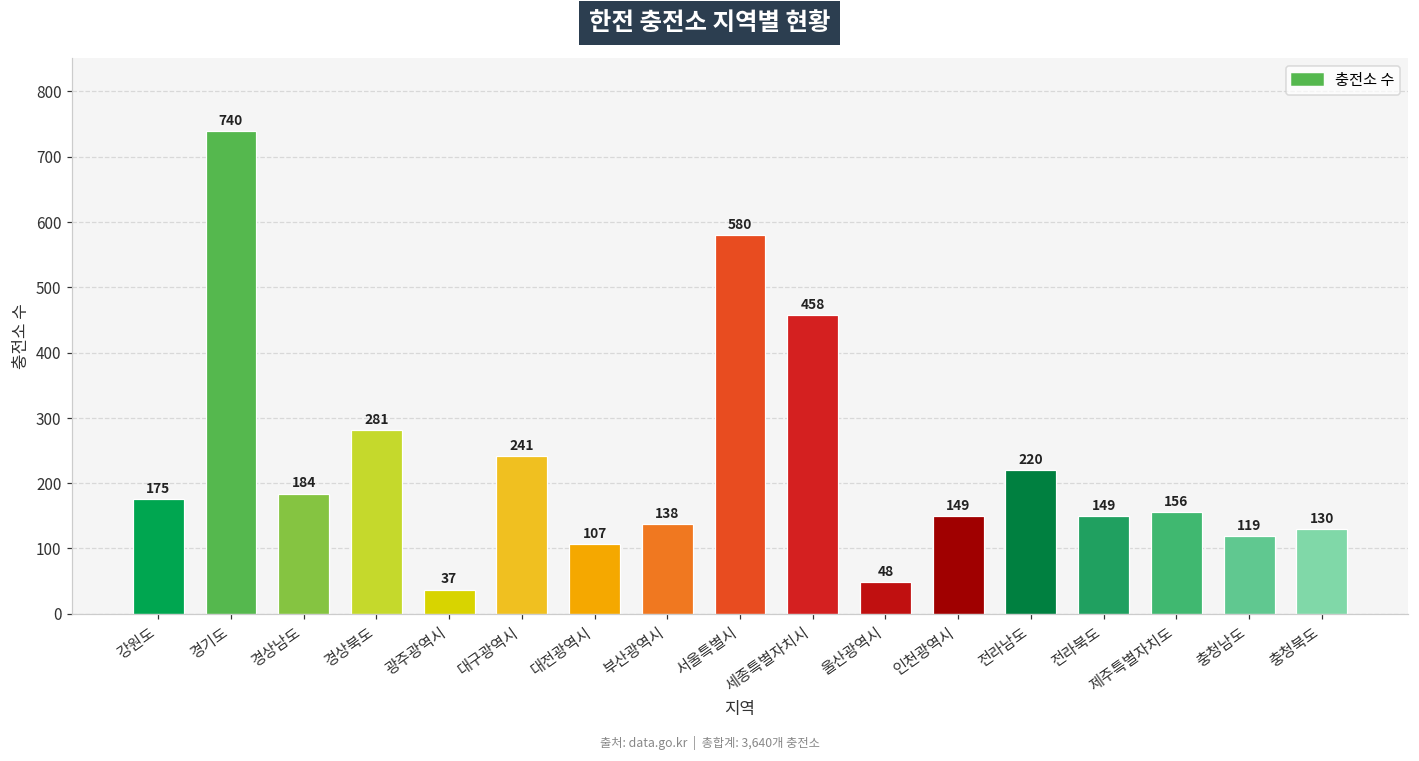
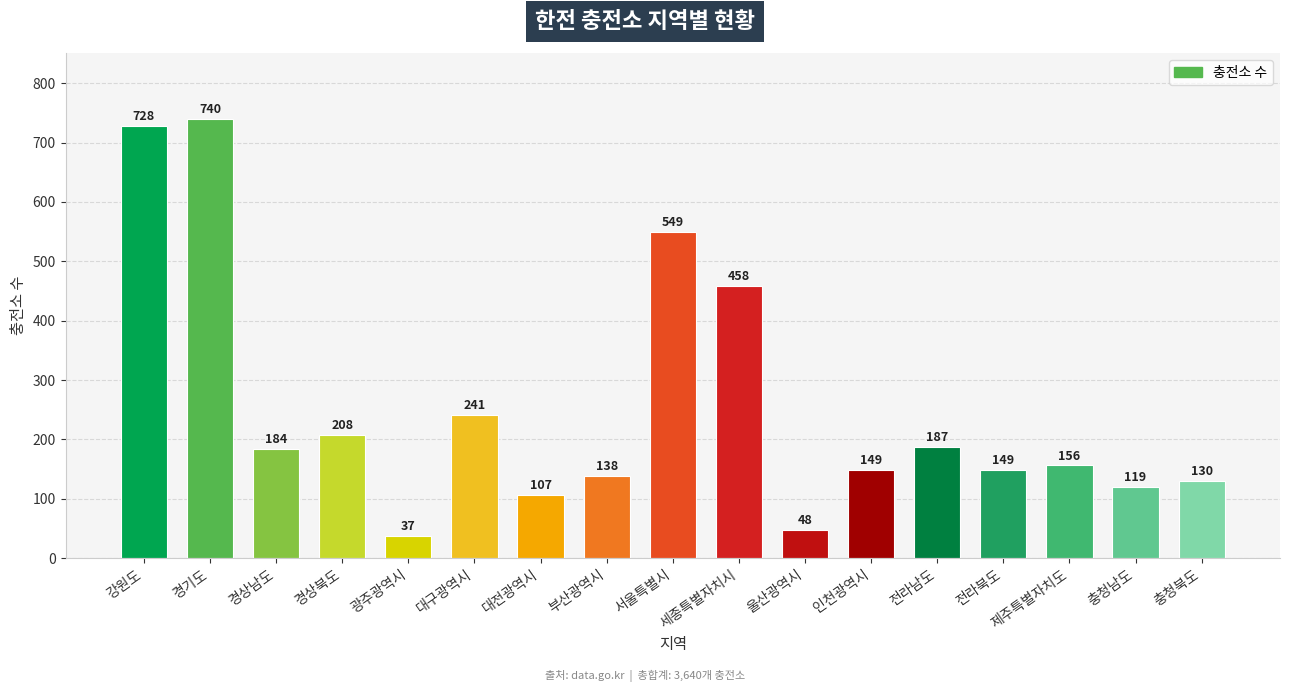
강원도: 175 -> 728
경상북도: 281 -> 208
서울특별시: 580 -> 549
전라남도: 220 -> 187
